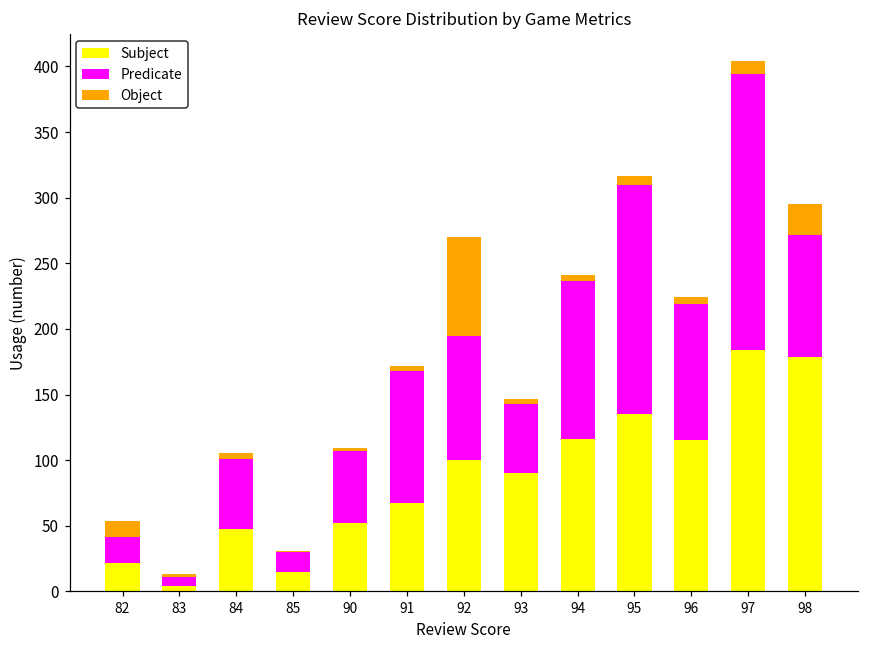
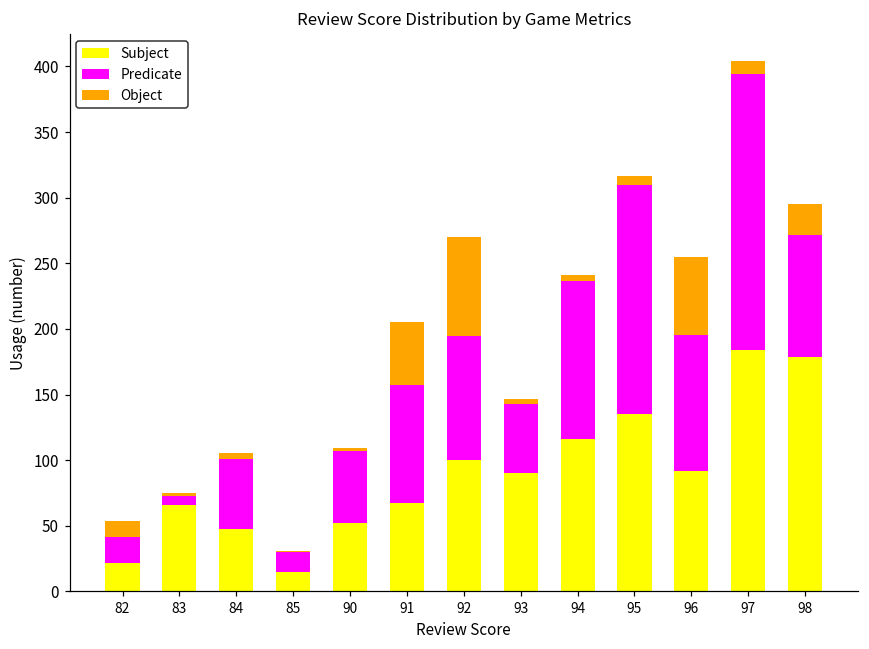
Subject, 83: 4 -> 66
Predicate, 91: 100 -> 90
Object, 91: 4 -> 48
Subject, 96: 115 -> 92
Object, 96: 5 -> 59
